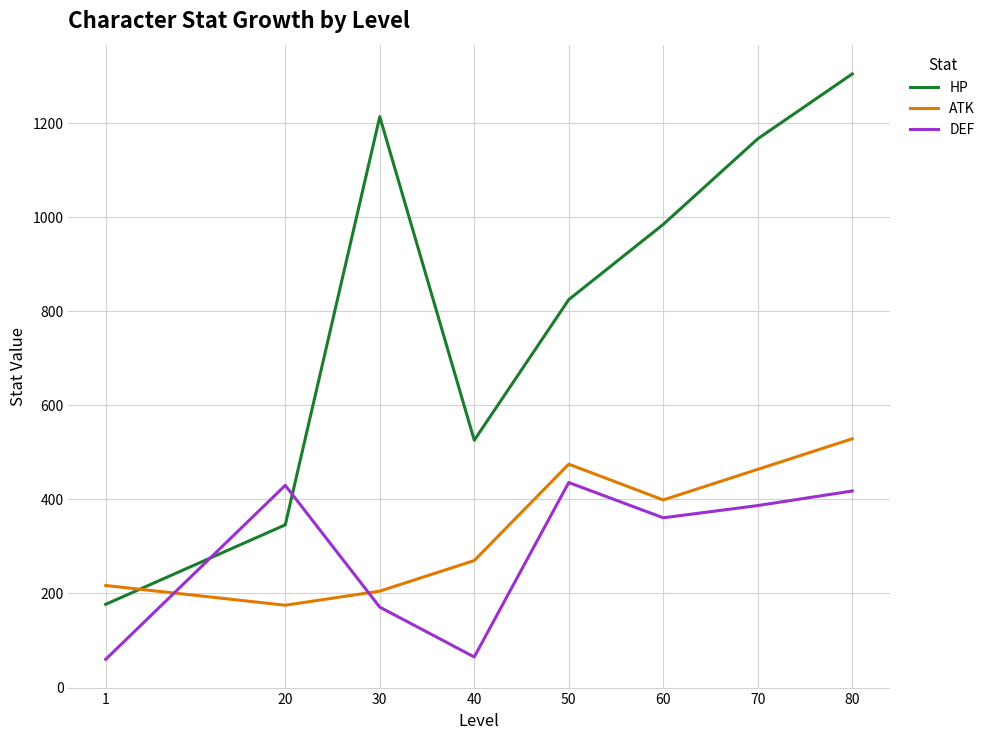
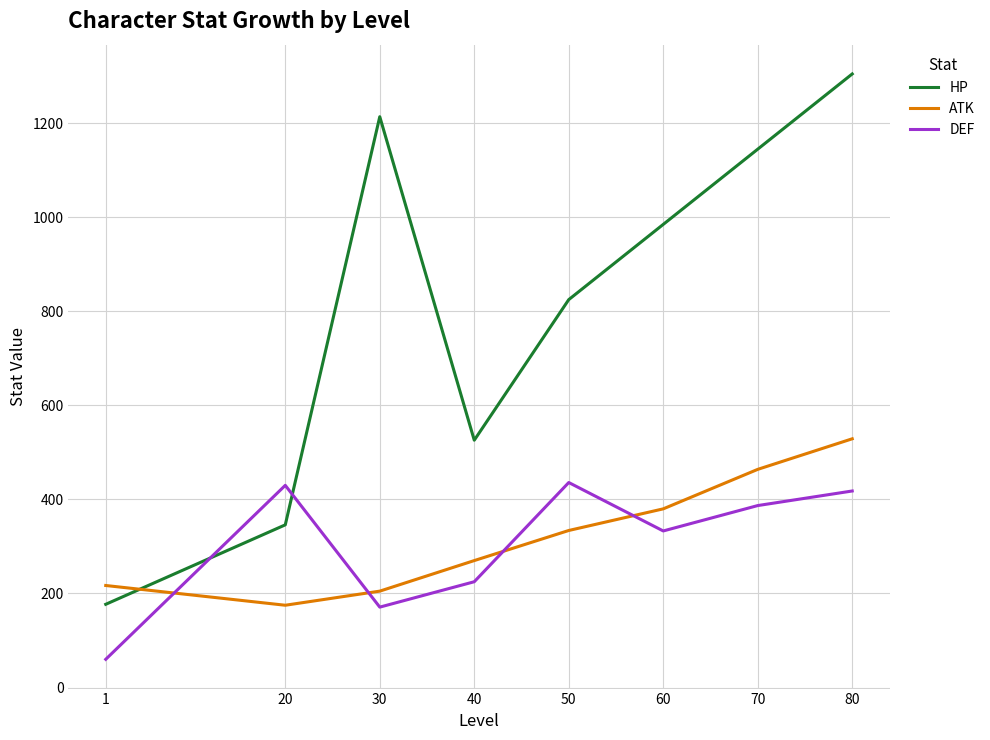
DEF, 40: 70 -> 230
ATK, 50: 480 -> 330
ATK, 60: 400 -> 380
DEF, 60: 360 -> 330
HP, 70: 1170 -> 1150
